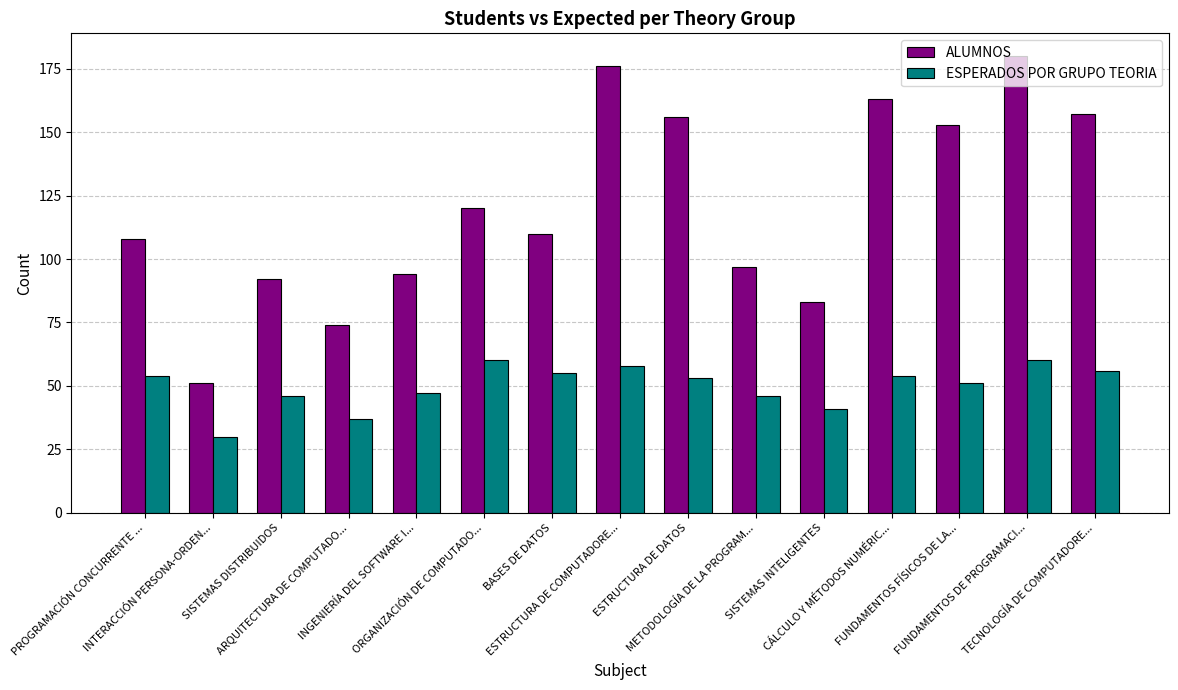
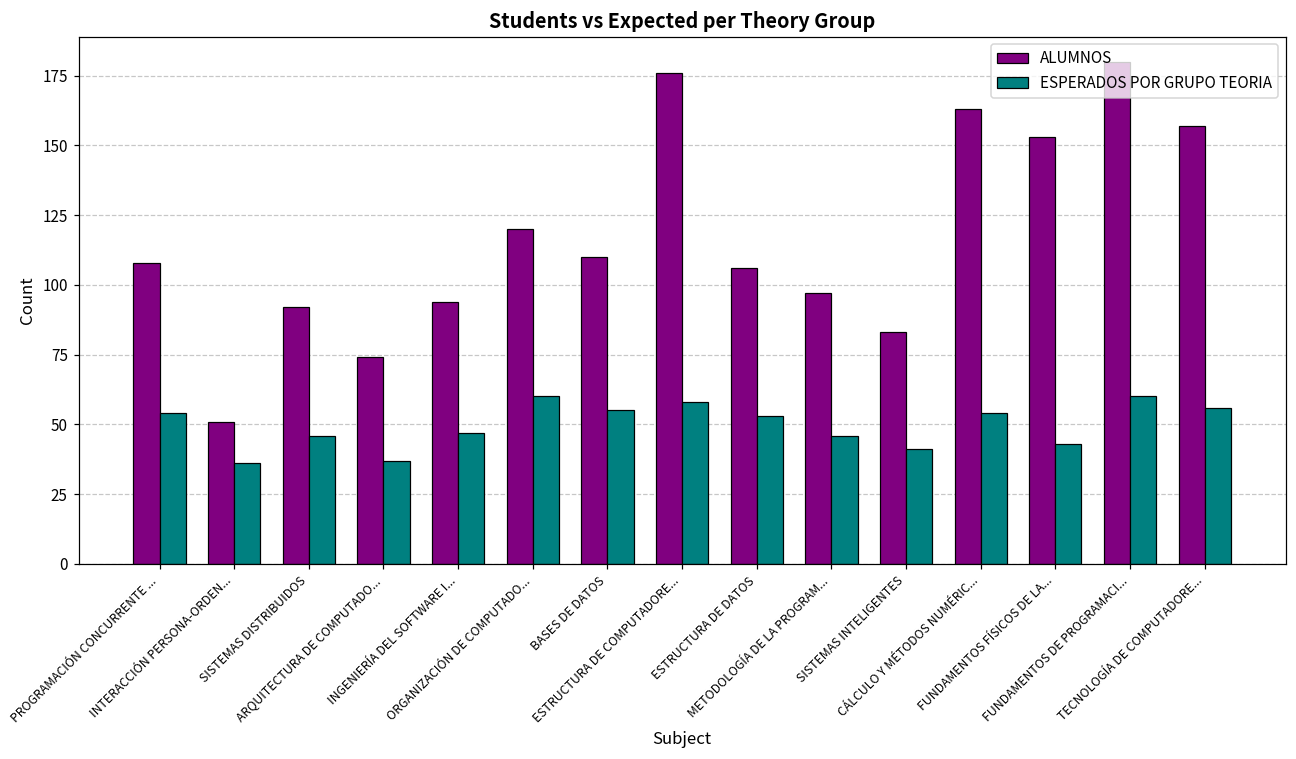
ESPERADOS POR GRUPO TEORIA, INTERACCIÓN PERSONA-ORDEN...: 30 -> 36
ALUMNOS, ESTRUCTURA DE DATOS: 156 -> 106
ESPERADOS POR GRUPO TEORIA, FUNDAMENTOS FÍSICOS DE LA...: 51 -> 43
